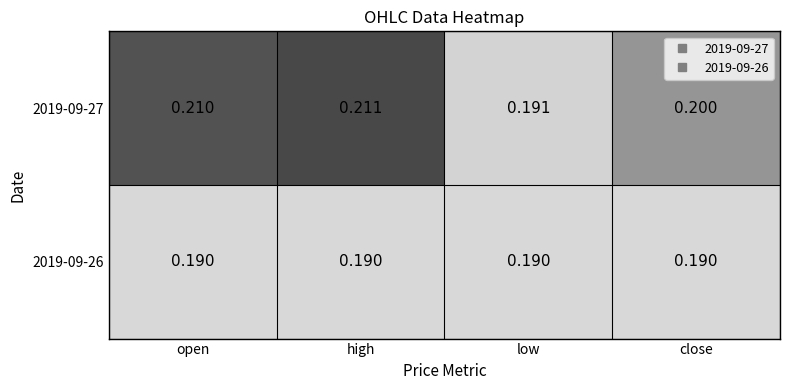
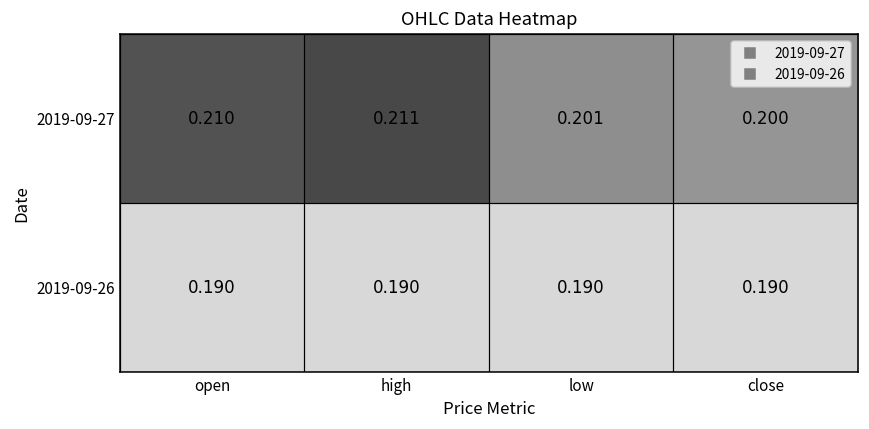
2019-09-27, low: 0.191 -> 0.201
